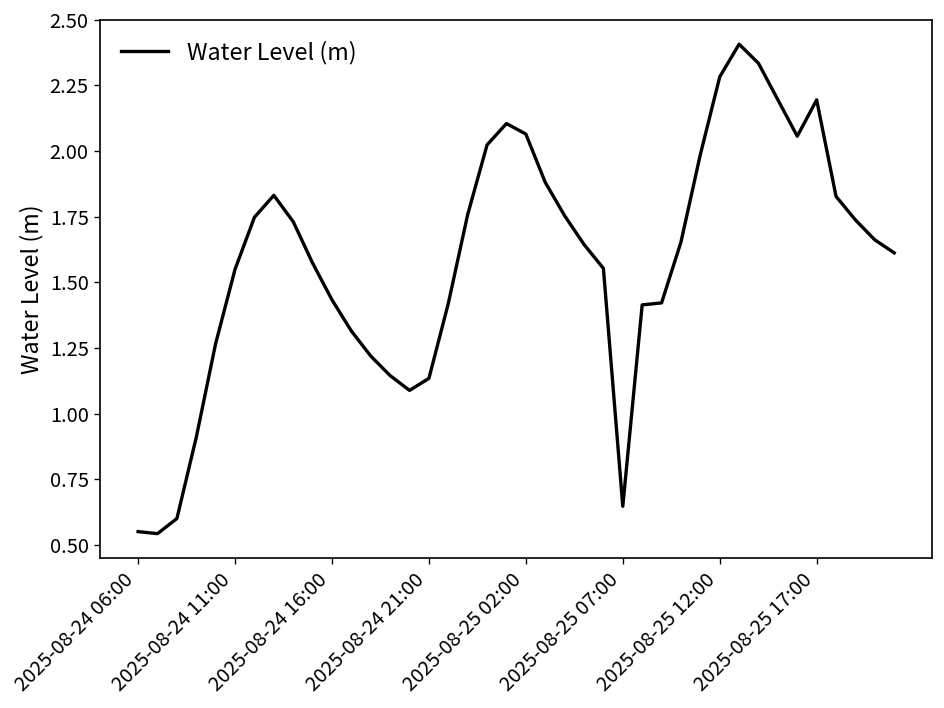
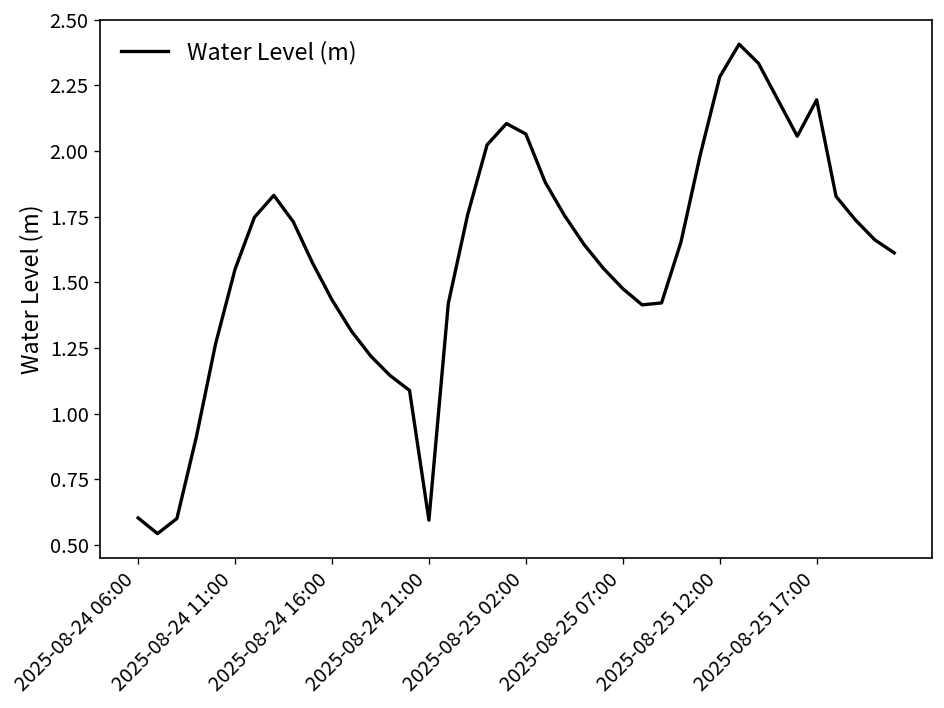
2025-08-24 06:00: 0.55 -> 0.60
2025-08-24 21:00: 1.13 -> 0.59
2025-08-25 07:00: 0.65 -> 1.48
